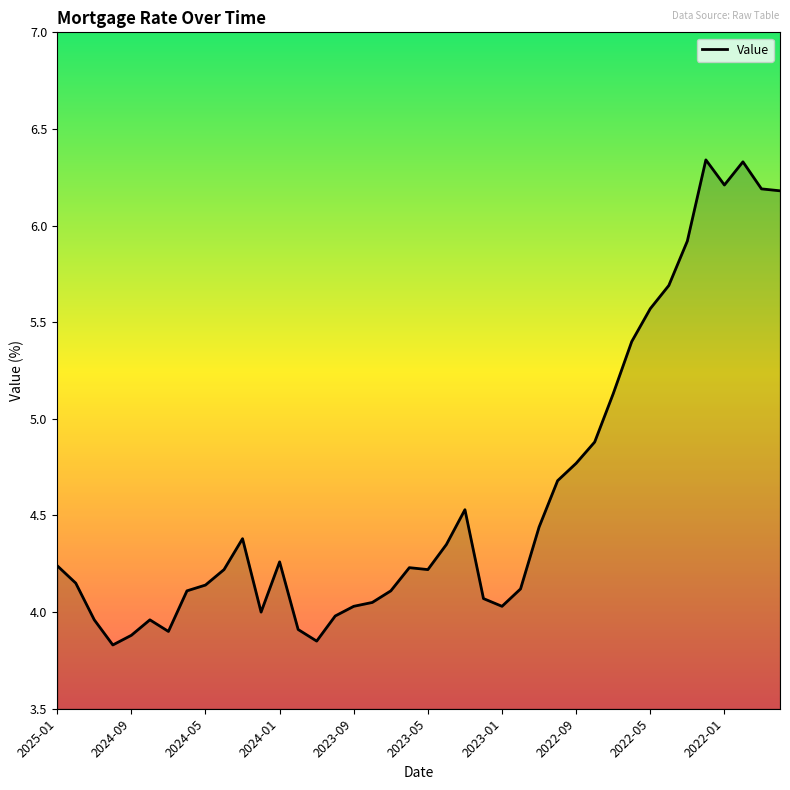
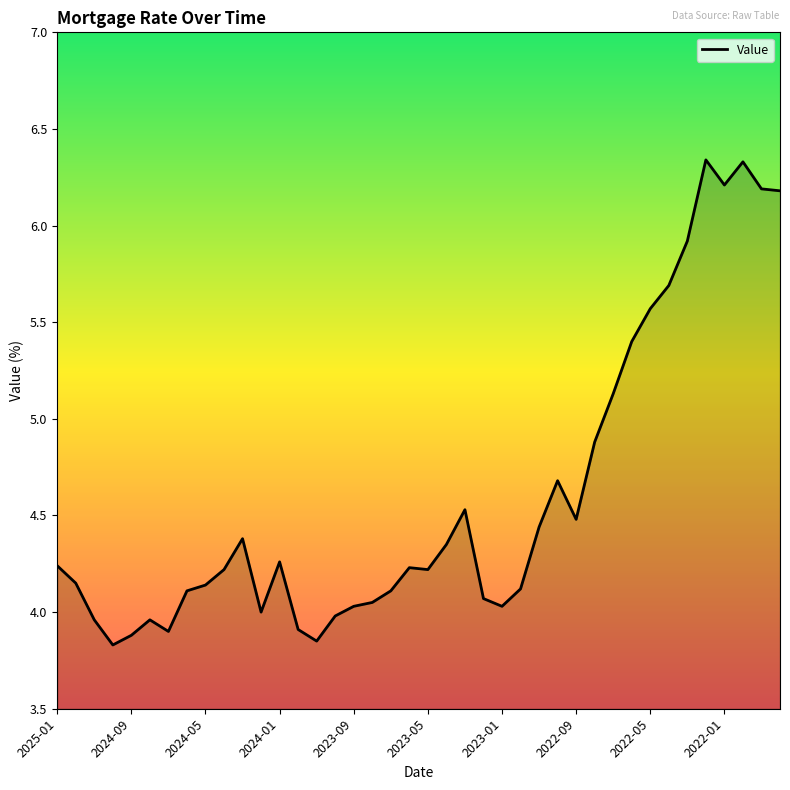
2022-09: 4.77 -> 4.48
